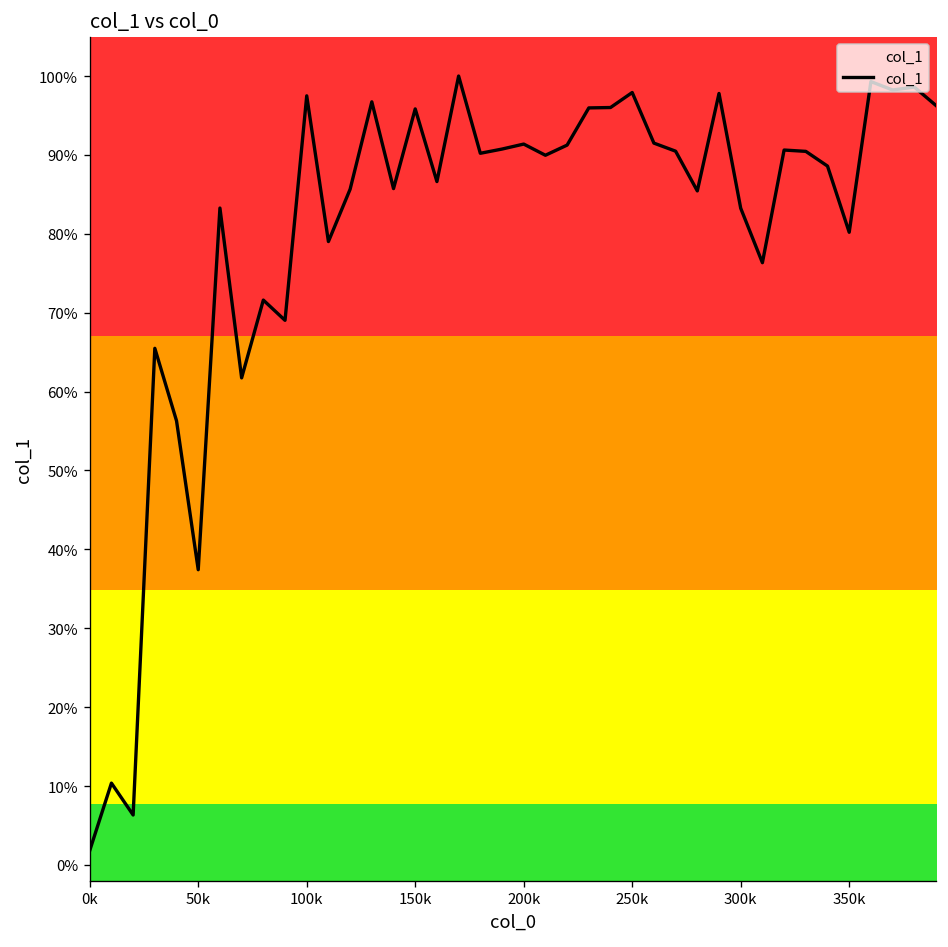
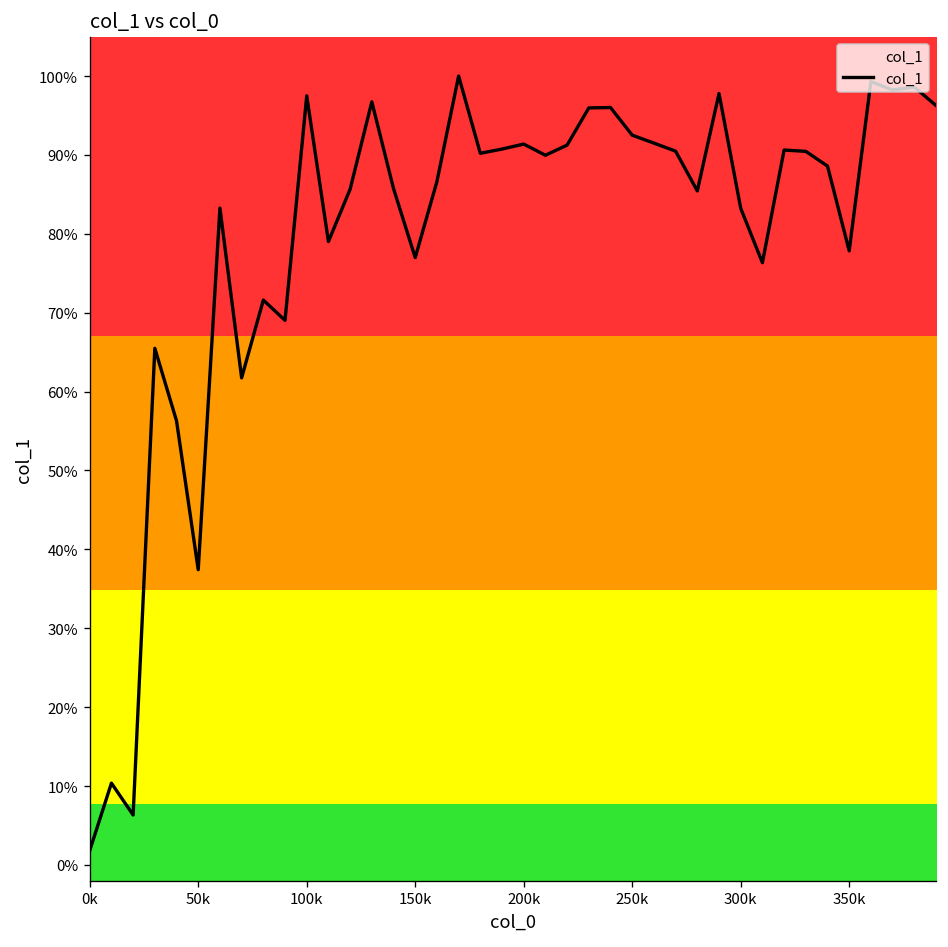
150k: 96% -> 77%
250k: 98% -> 93%
350k: 80% -> 78%
